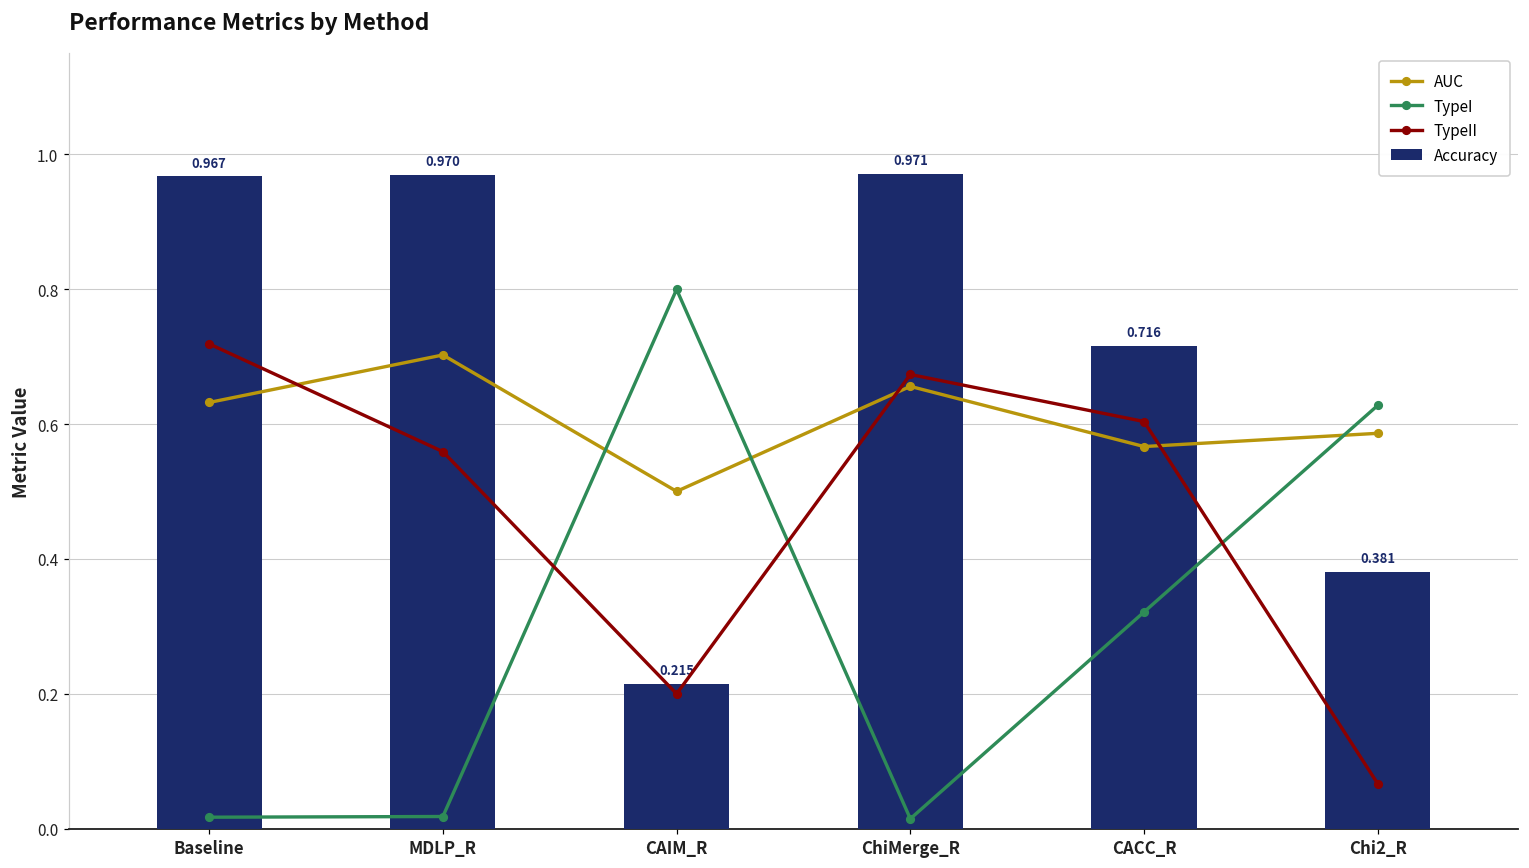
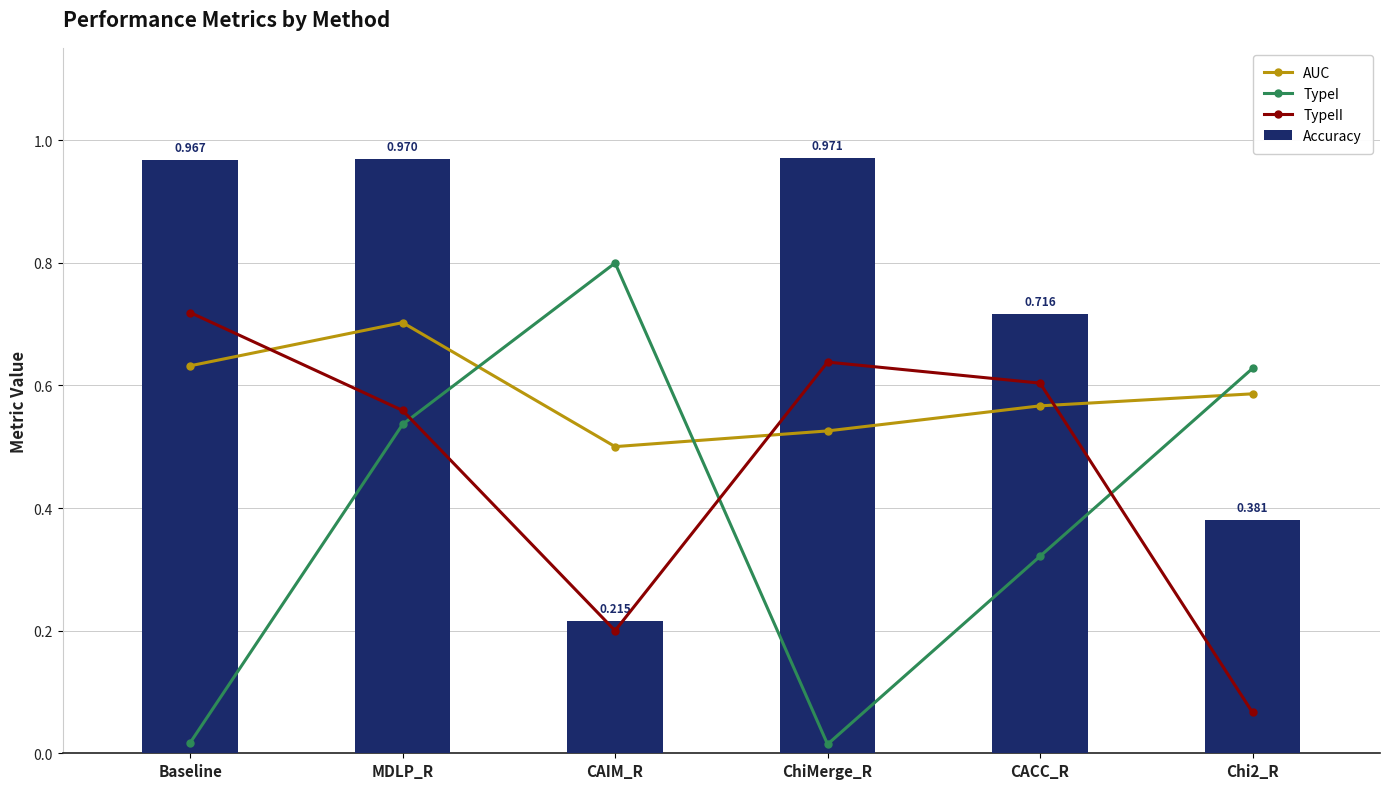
TypeI, MDLP_R: 0.02 -> 0.54
AUC, ChiMerge_R: 0.66 -> 0.53
TypeII, ChiMerge_R: 0.67 -> 0.64
